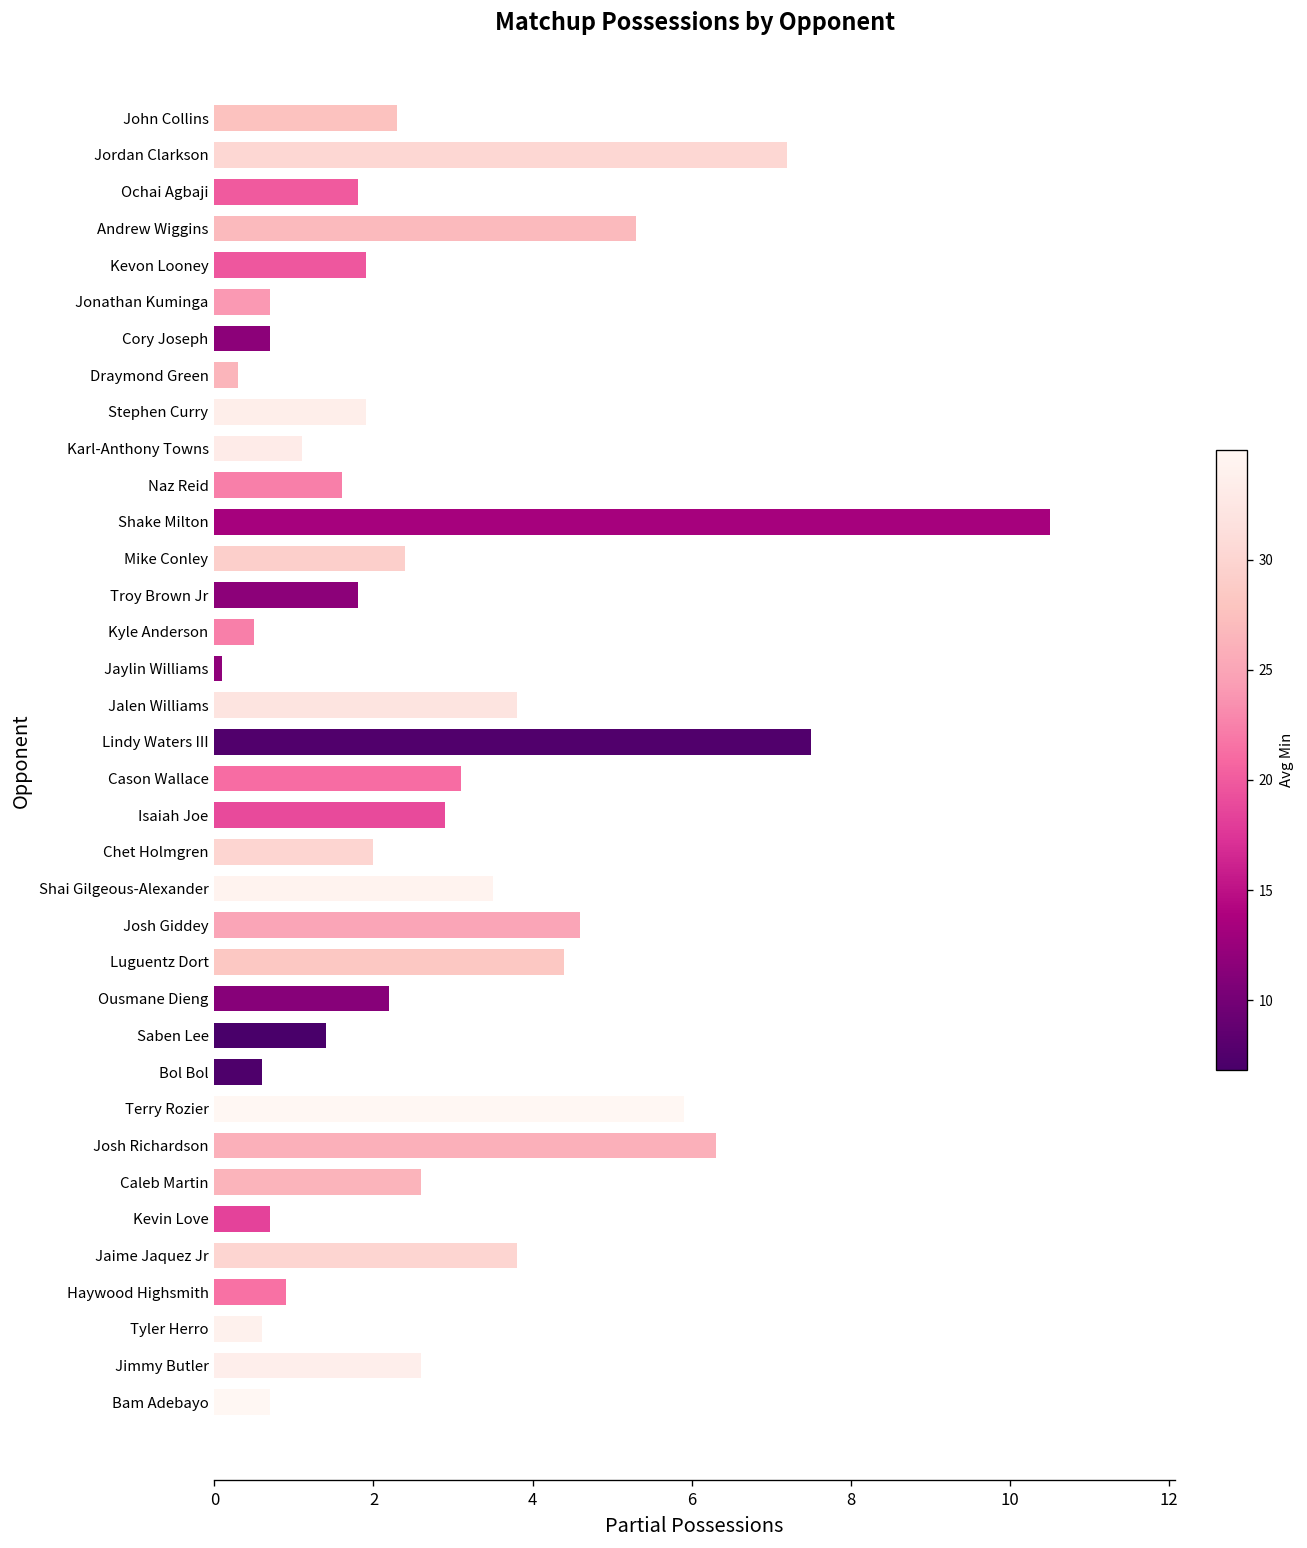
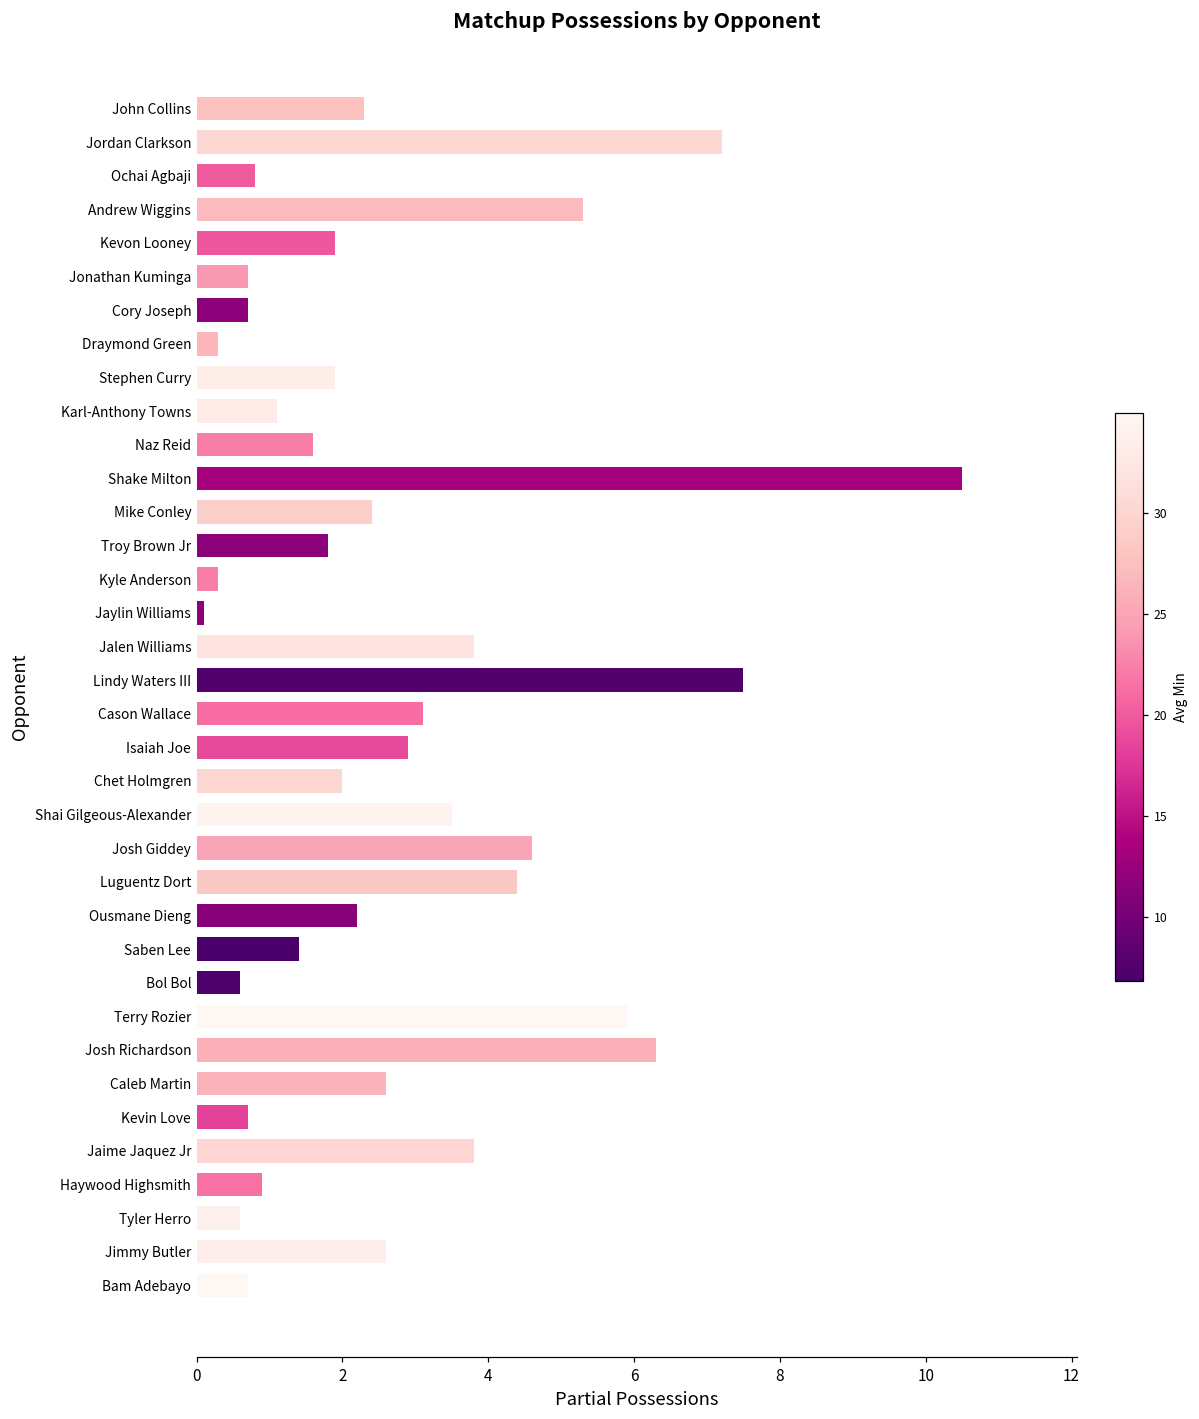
Ochai Agbaji: 1.8 -> 0.8
Kyle Anderson: 0.5 -> 0.3
